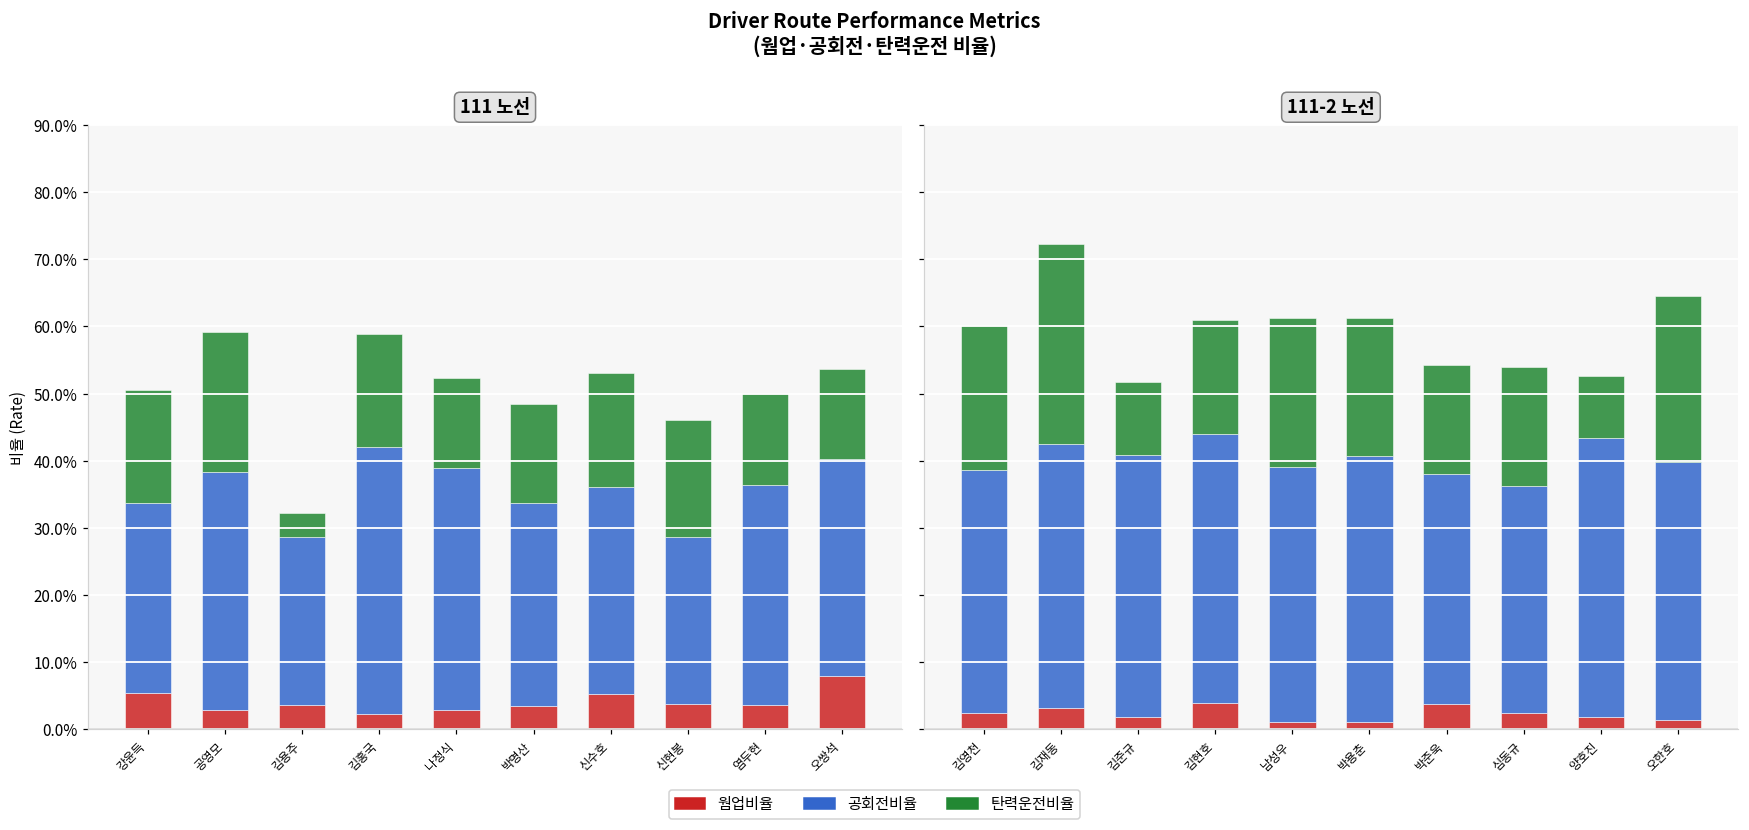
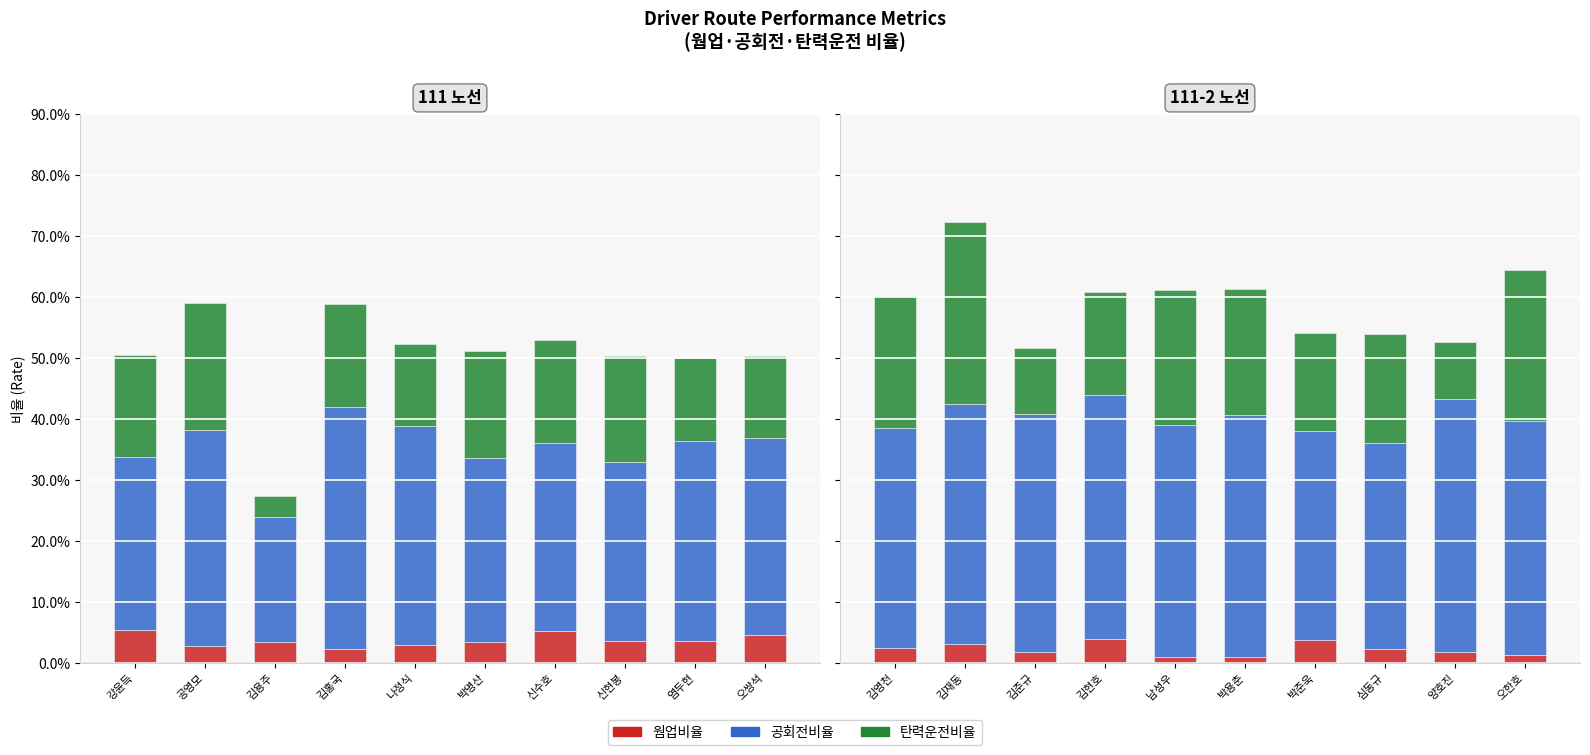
111 노선, 공회전비율, 김용주: 25% -> 20%
111 노선, 탄력운전비율, 박명산: 15% -> 17%
111 노선, 공회전비율, 신현봉: 25% -> 29%
111 노선, 웜업비율, 오쌍석: 8% -> 5%
